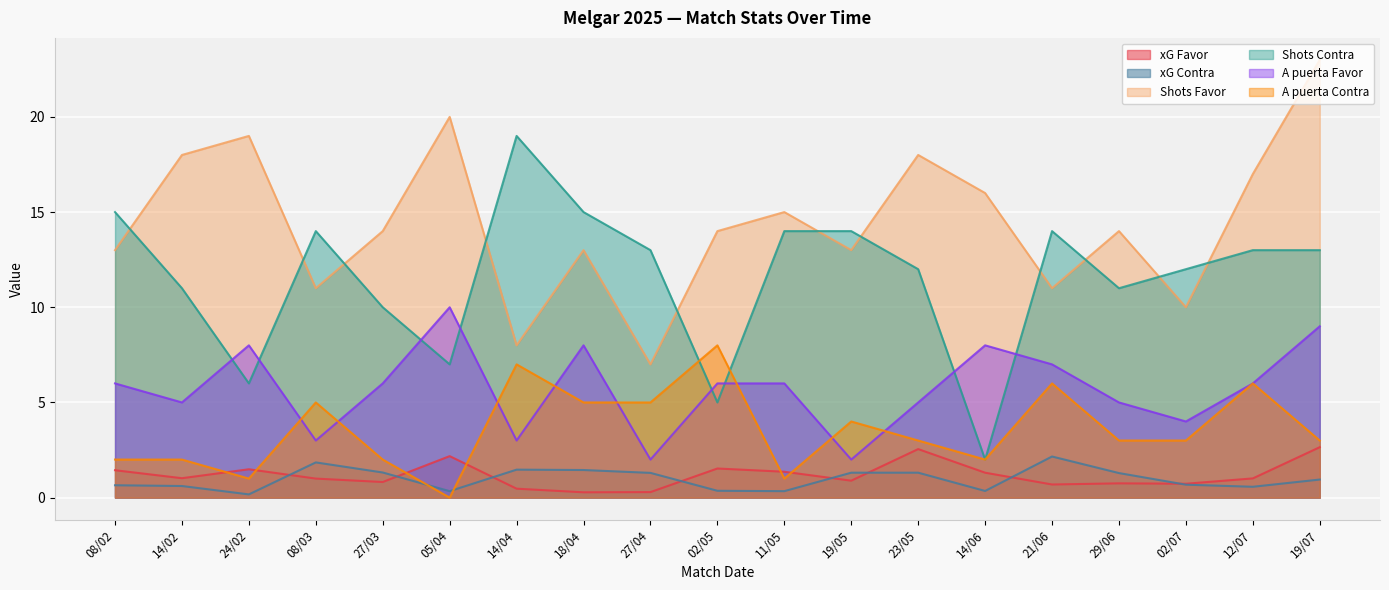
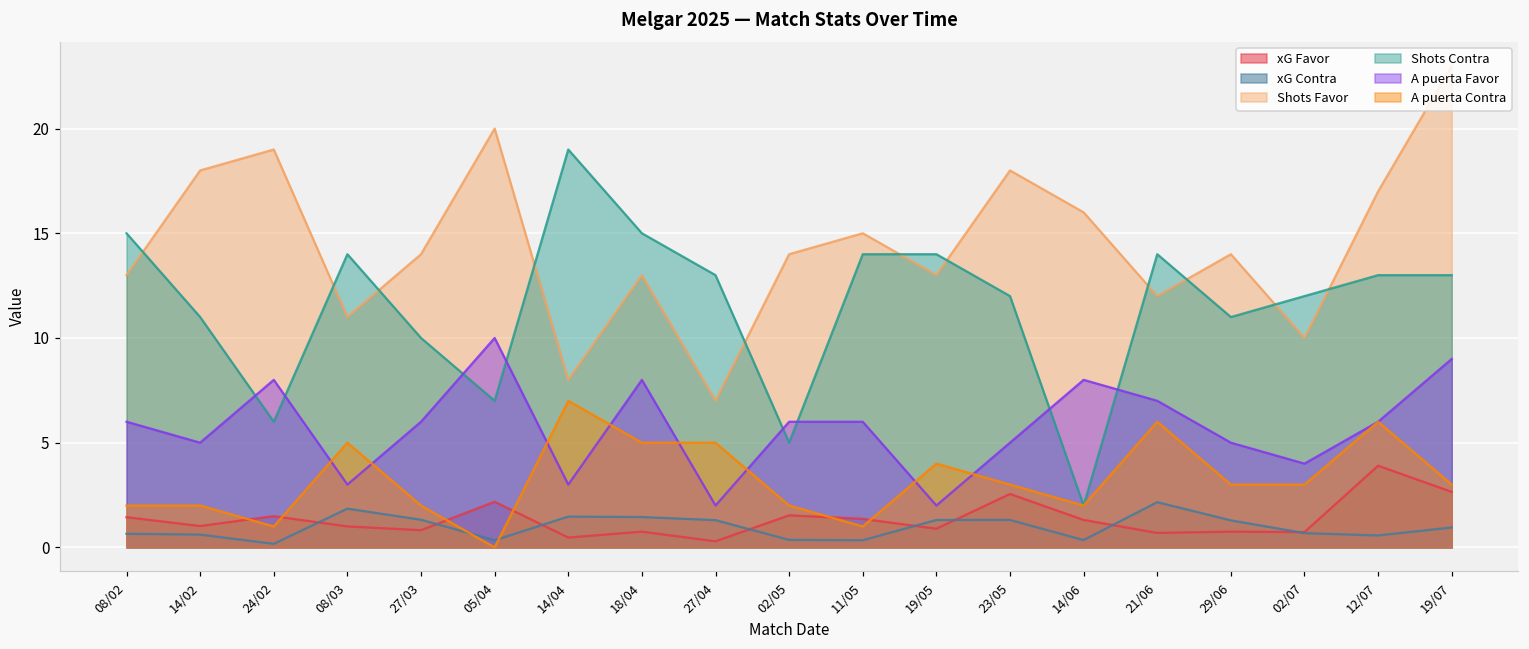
xG Favor, 18/04: 0.3 -> 0.8
A puerta Contra, 02/05: 8 -> 2
Shots Favor, 21/06: 11 -> 12
xG Favor, 12/07: 1.0 -> 3.9
